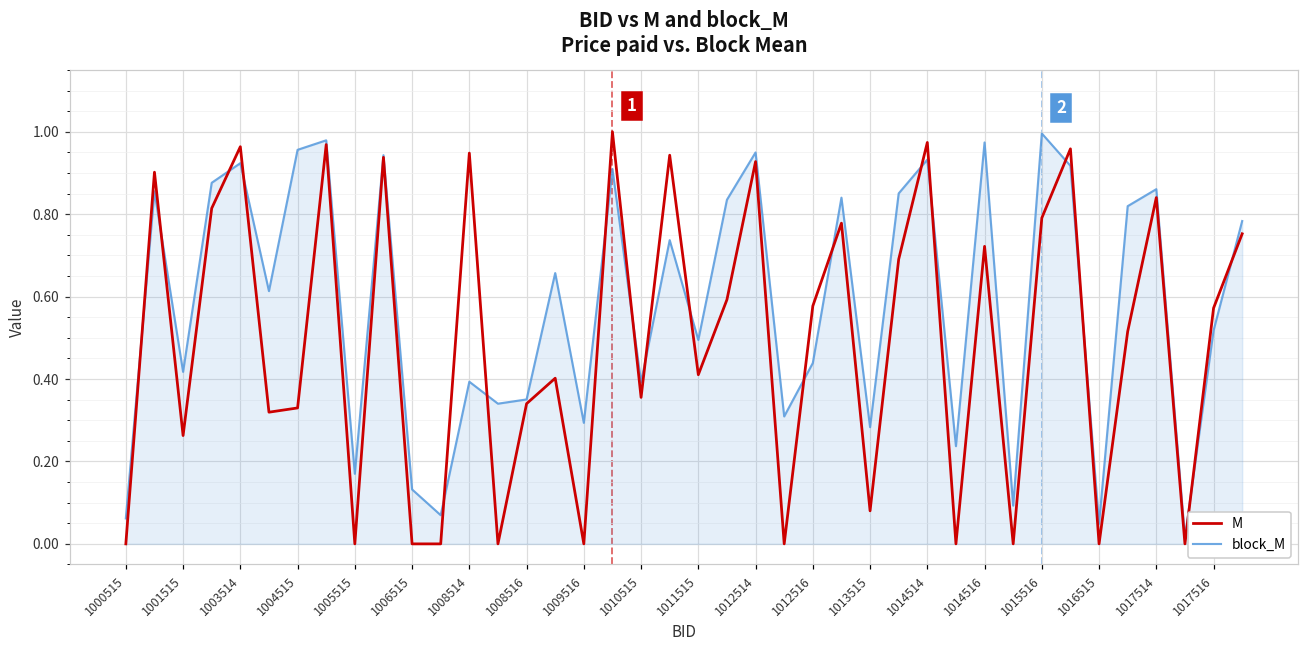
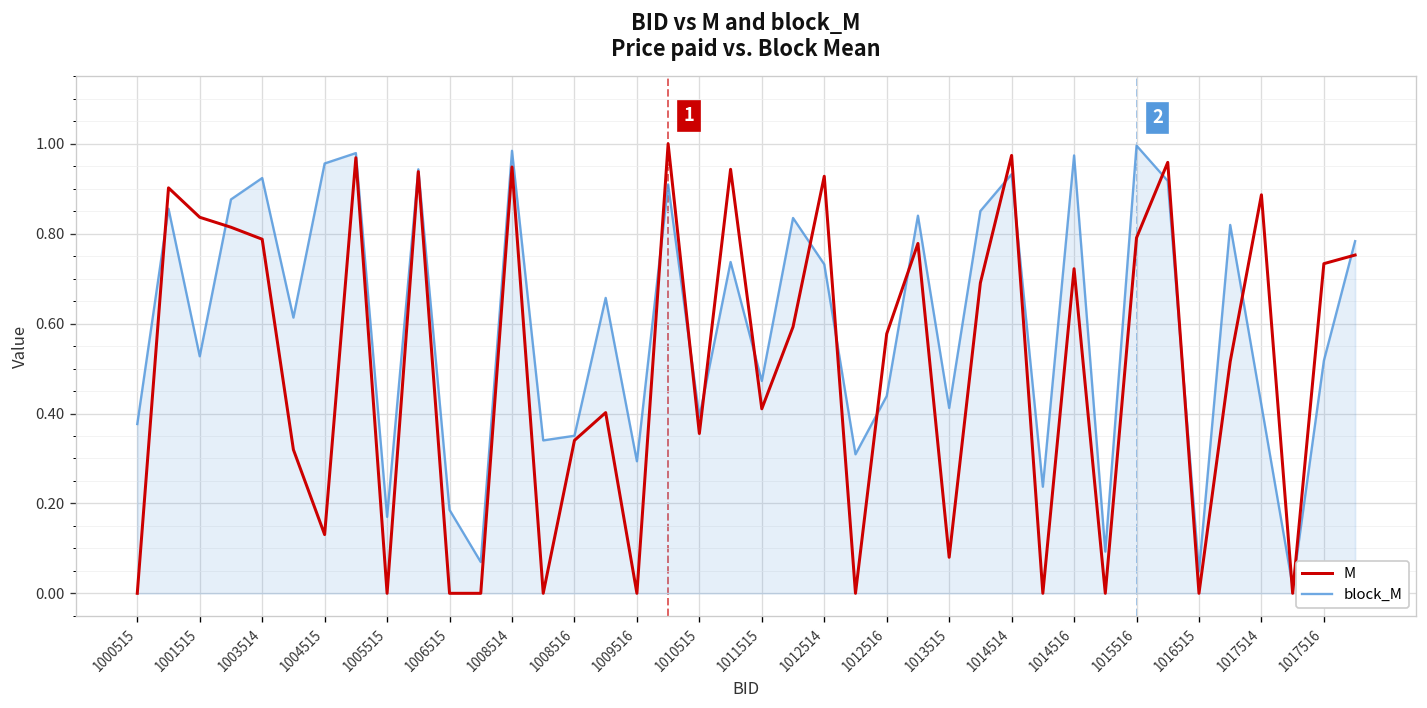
block_M, 1000515: 0.06 -> 0.38
M, 1001515: 0.26 -> 0.84
block_M, 1001515: 0.42 -> 0.53
M, 1003514: 0.96 -> 0.79
M, 1004515: 0.33 -> 0.13
block_M, 1006515: 0.13 -> 0.19
block_M, 1008514: 0.39 -> 0.98
block_M, 1011515: 0.49 -> 0.47
block_M, 1012514: 0.95 -> 0.73
block_M, 1013515: 0.28 -> 0.41
M, 1017514: 0.84 -> 0.89
block_M, 1017514: 0.86 -> 0.42
M, 1017516: 0.57 -> 0.73
